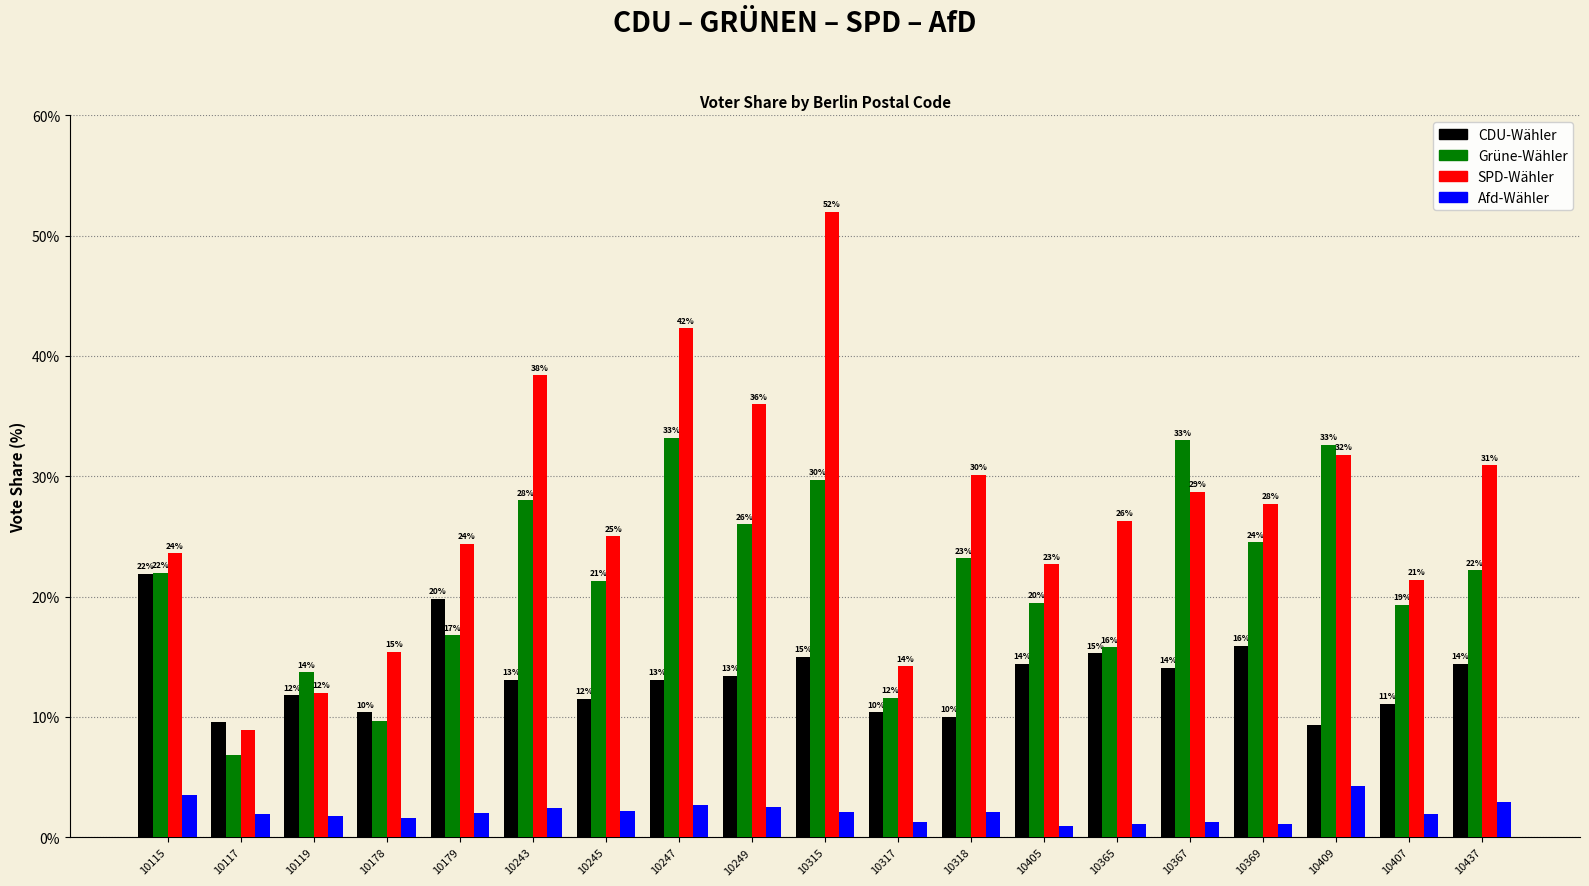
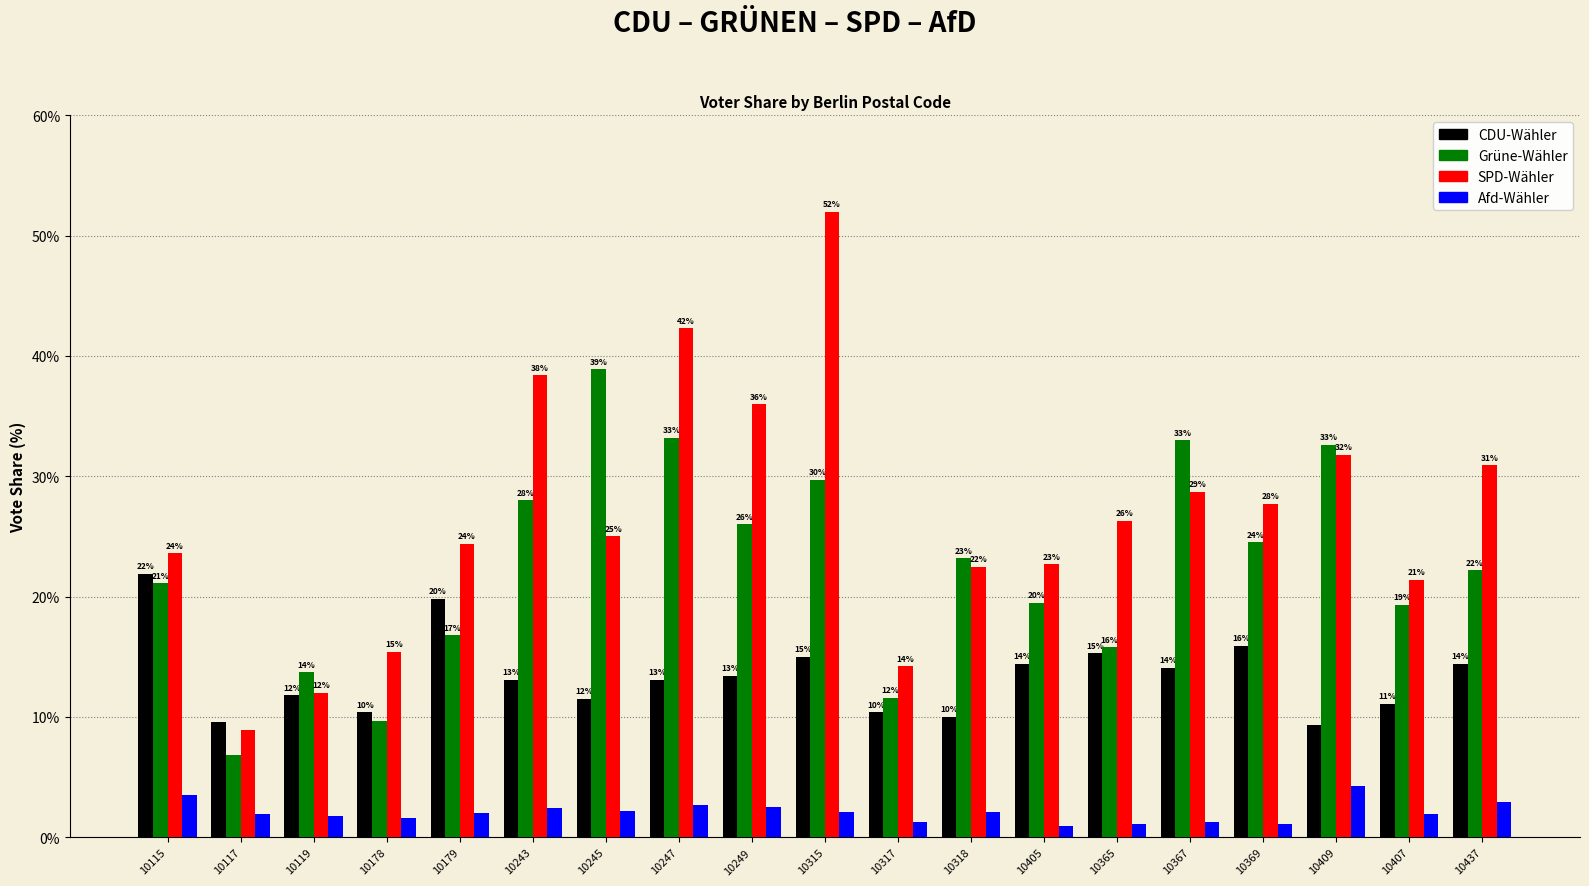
Grüne-Wähler, 10115: 22% -> 21%
Grüne-Wähler, 10245: 21% -> 39%
SPD-Wähler, 10318: 30% -> 22%
